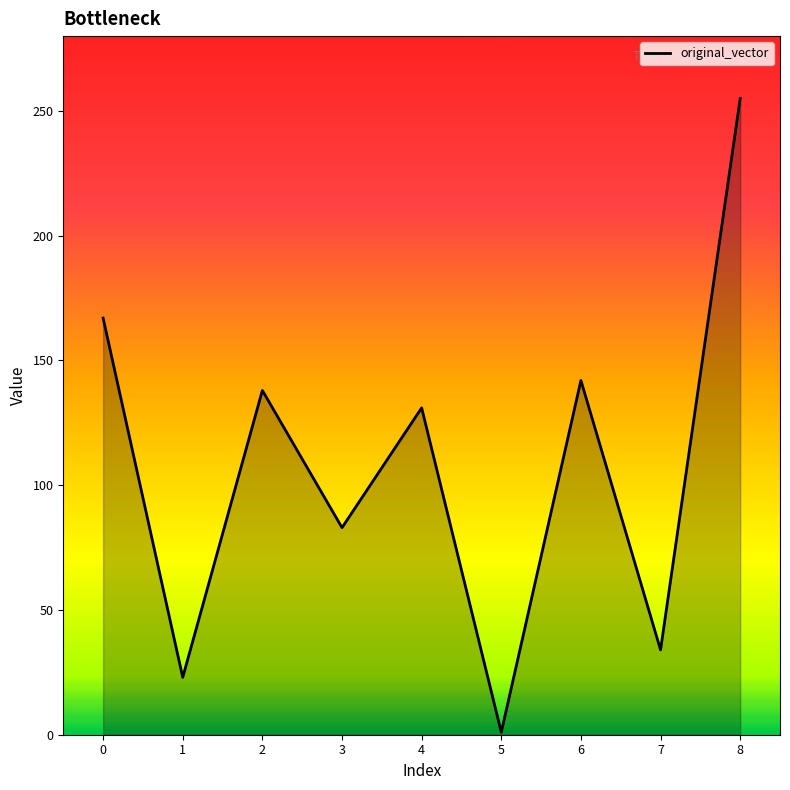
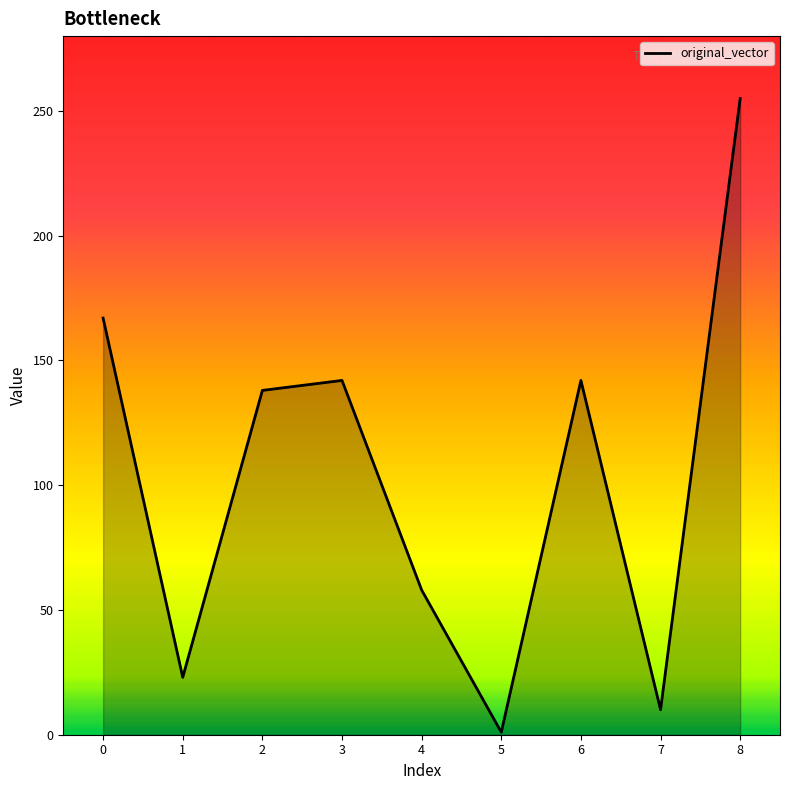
3: 83 -> 142
4: 131 -> 58
7: 34 -> 10
